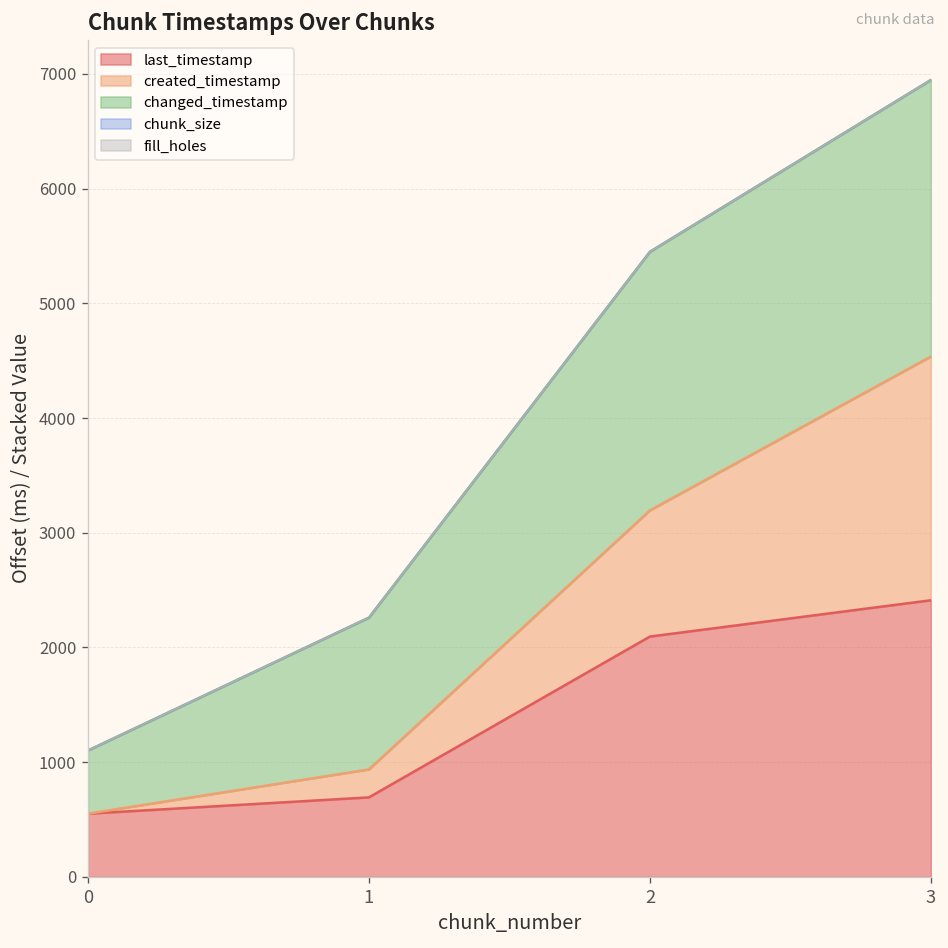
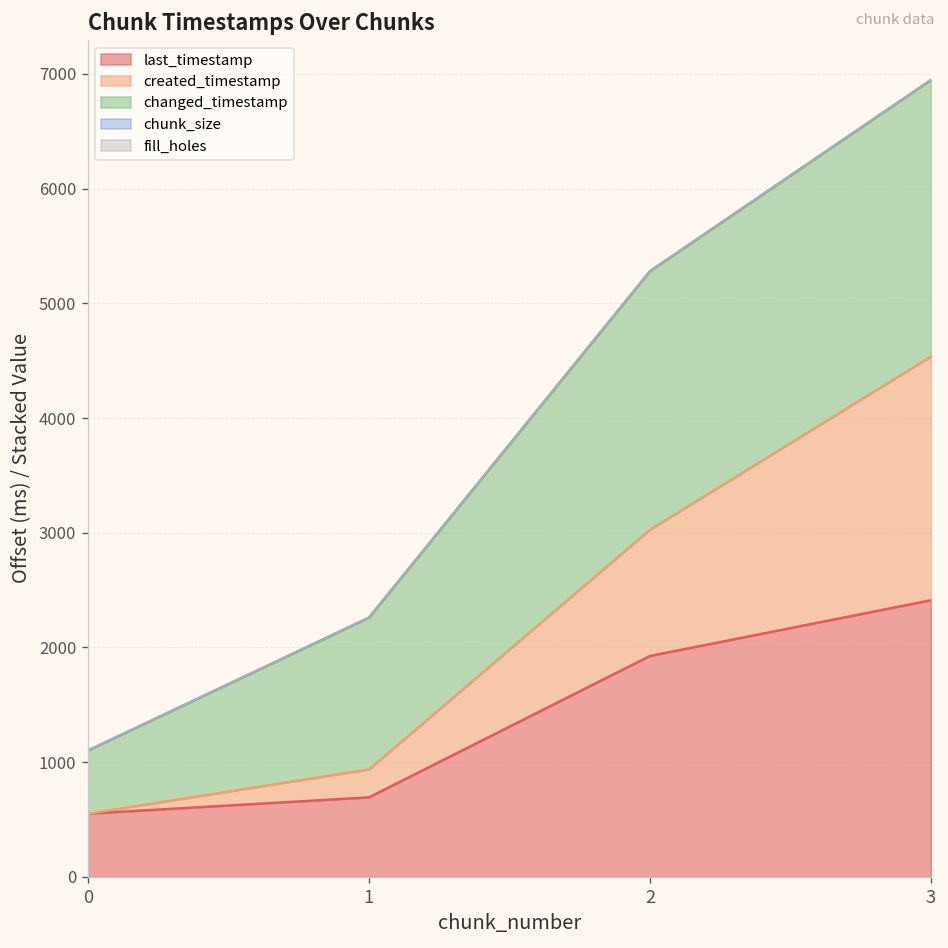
last_timestamp, 2: 2100 -> 1900
